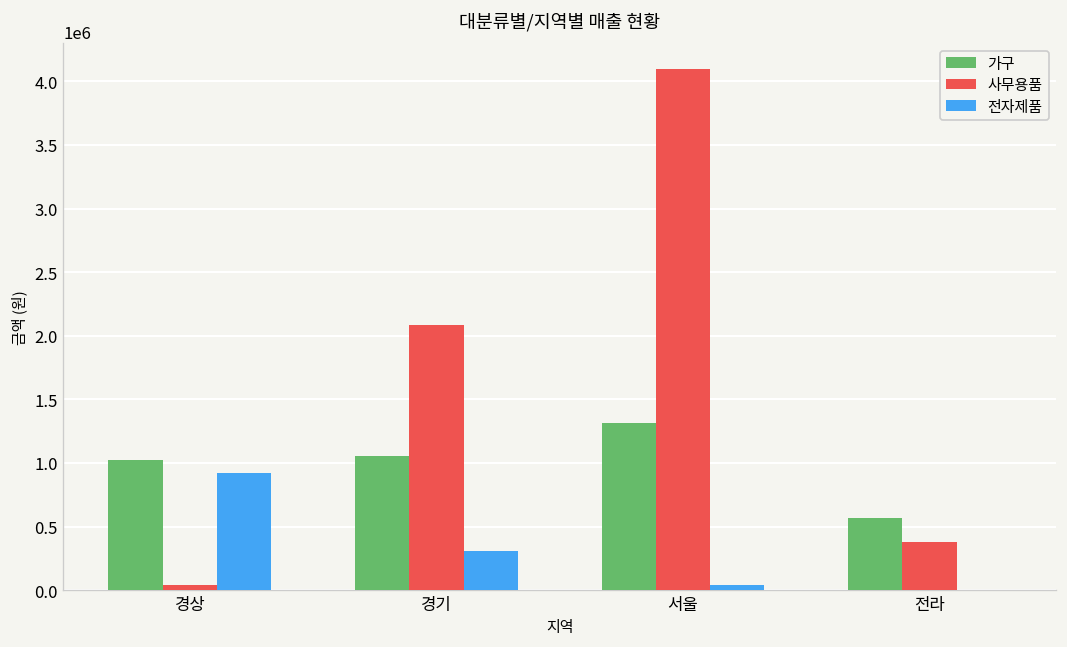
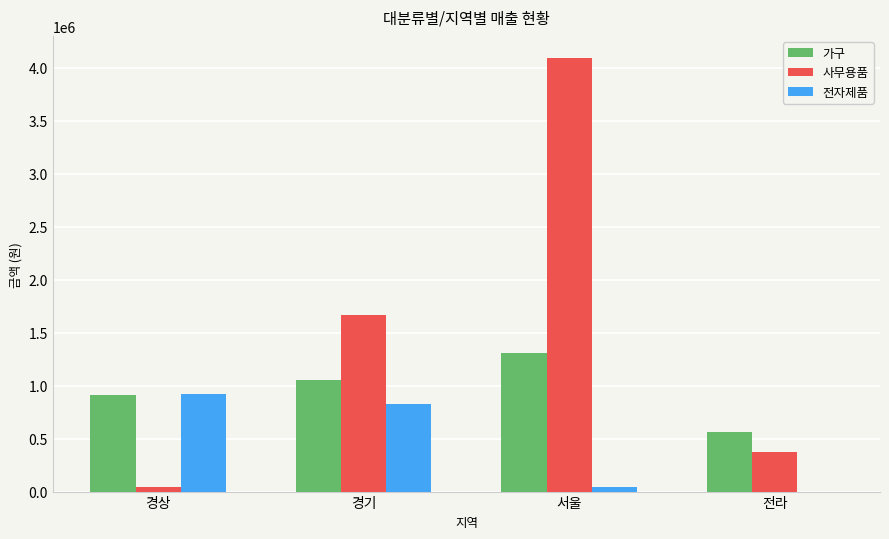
가구, 경상: 1020000 -> 910000
사무용품, 경기: 2080000 -> 1670000
전자제품, 경기: 310000 -> 820000
